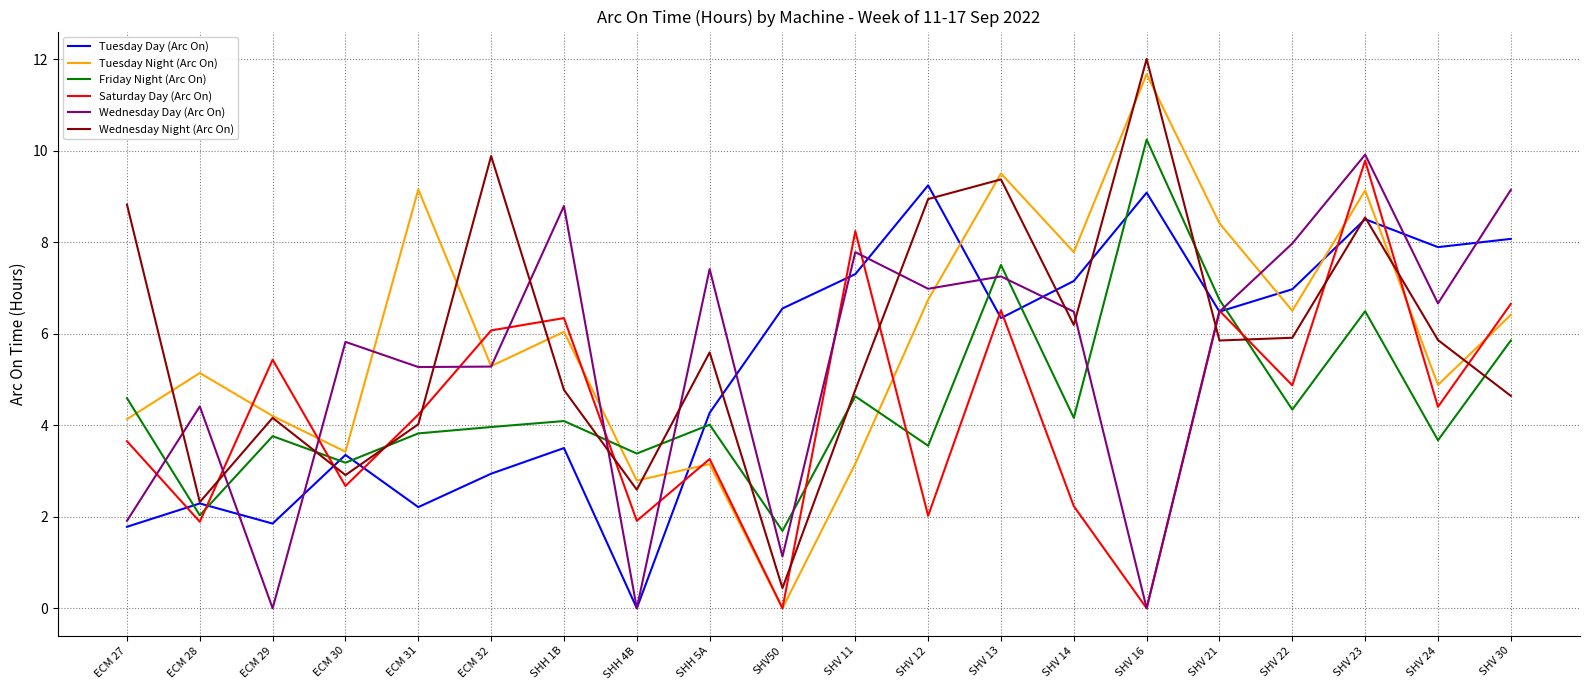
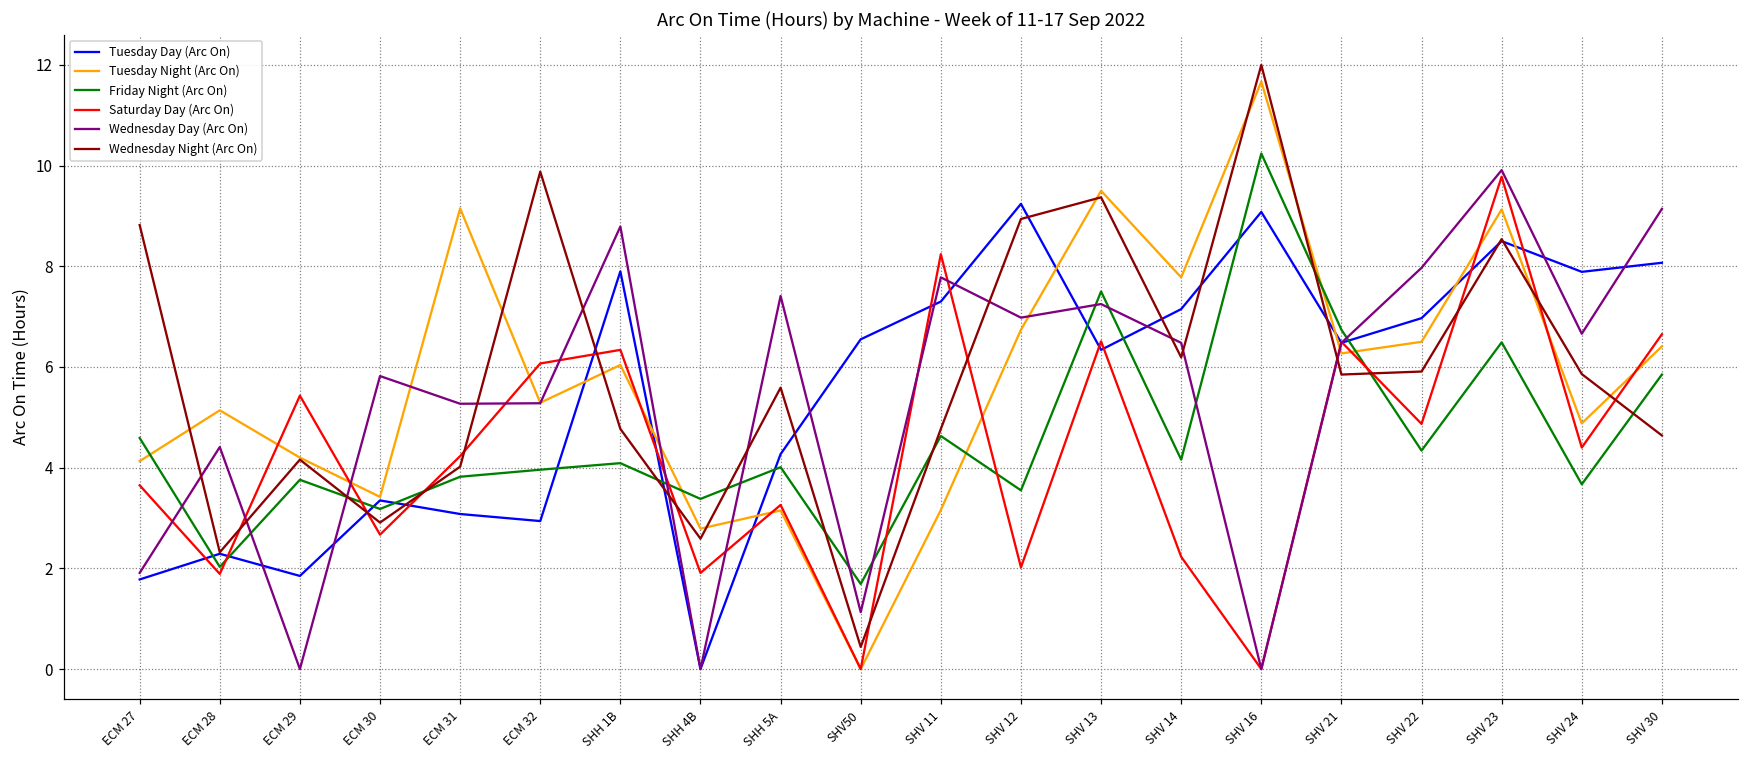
Tuesday Day (Arc On), ECM 31: 2.2 -> 3.1
Tuesday Day (Arc On), SHH 1B: 3.5 -> 7.9
Tuesday Night (Arc On), SHV 21: 8.4 -> 6.3
